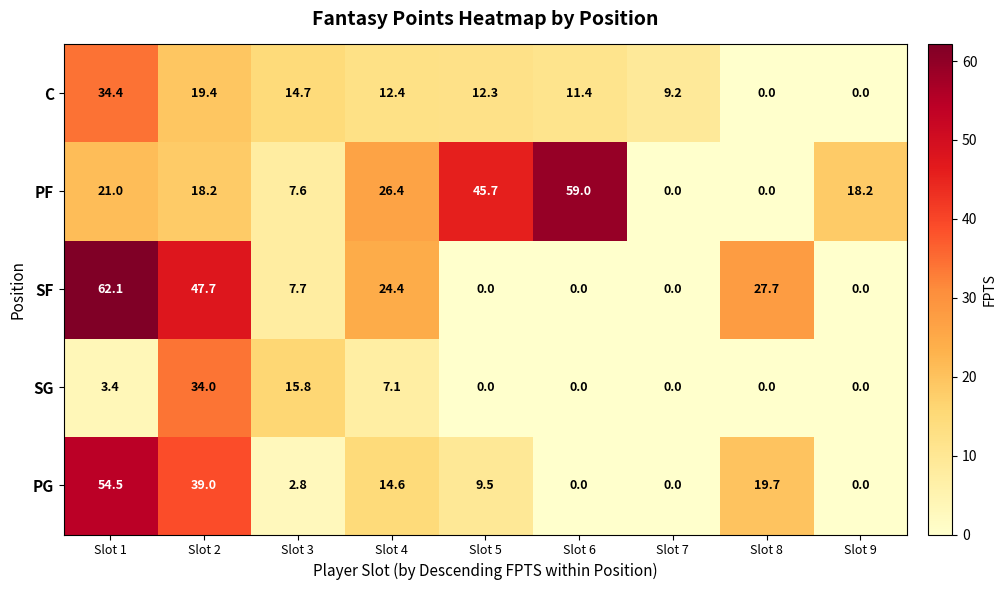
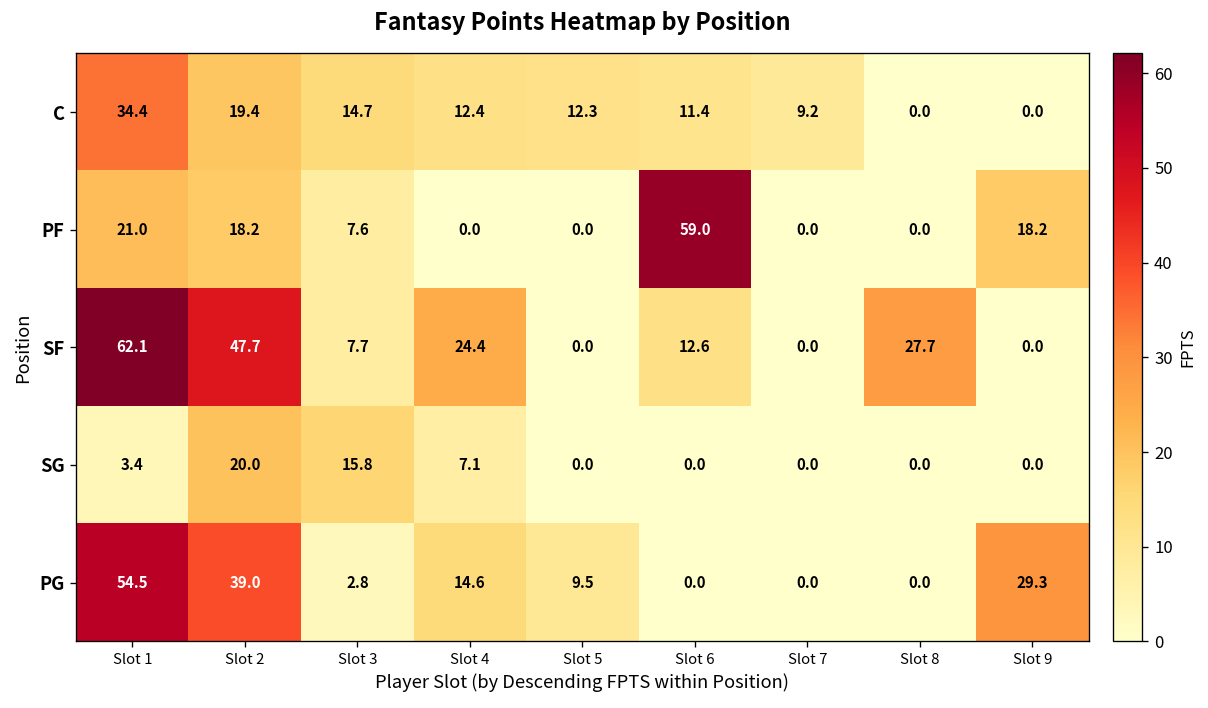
PF, Slot 4: 26.4 -> 0.0
PF, Slot 5: 45.7 -> 0.0
SF, Slot 6: 0.0 -> 12.6
SG, Slot 2: 34.0 -> 20.0
PG, Slot 8: 19.7 -> 0.0
PG, Slot 9: 0.0 -> 29.3
